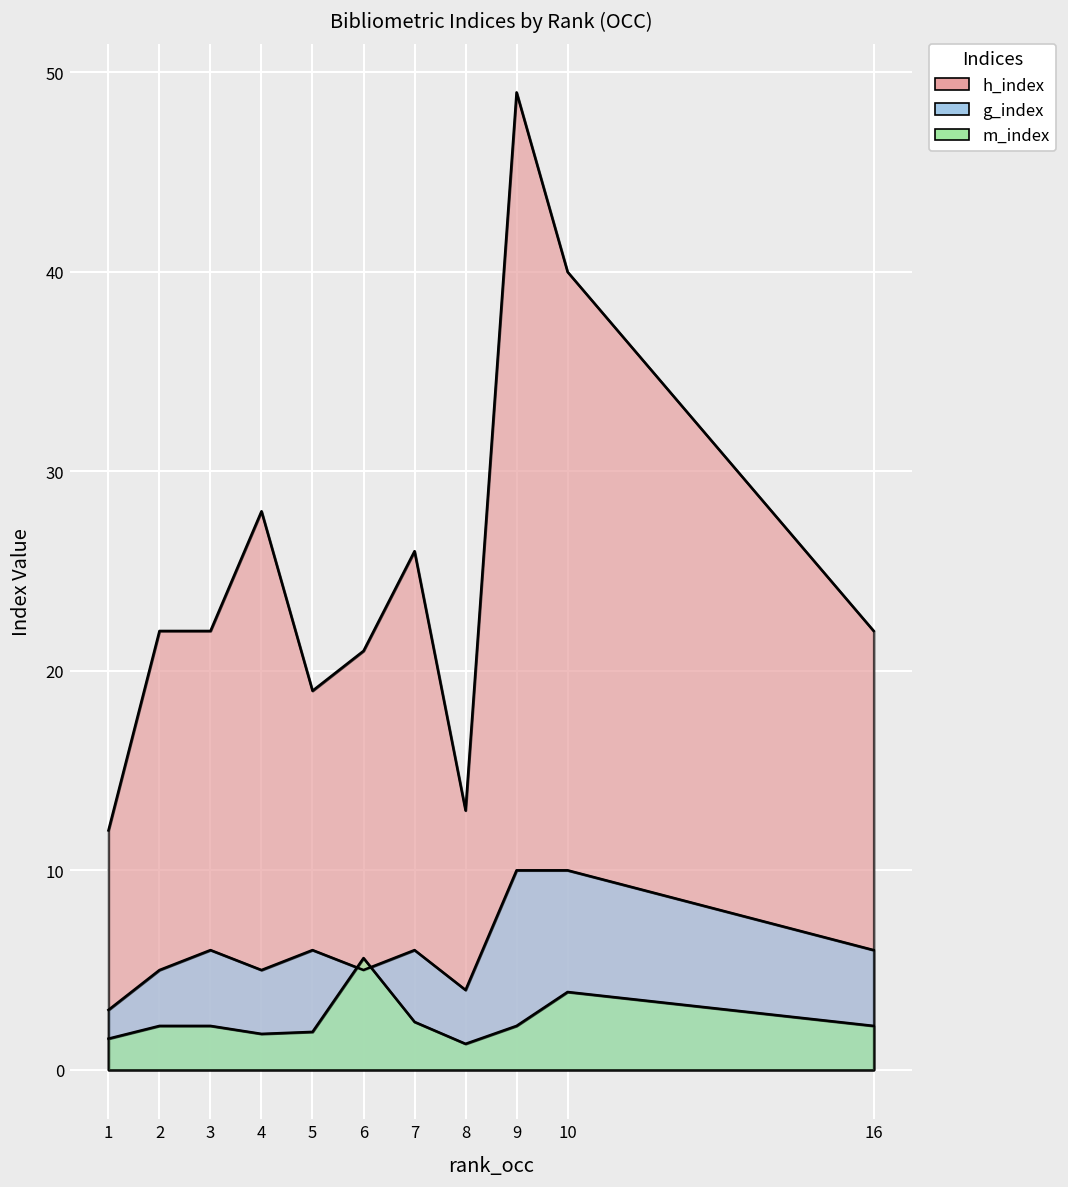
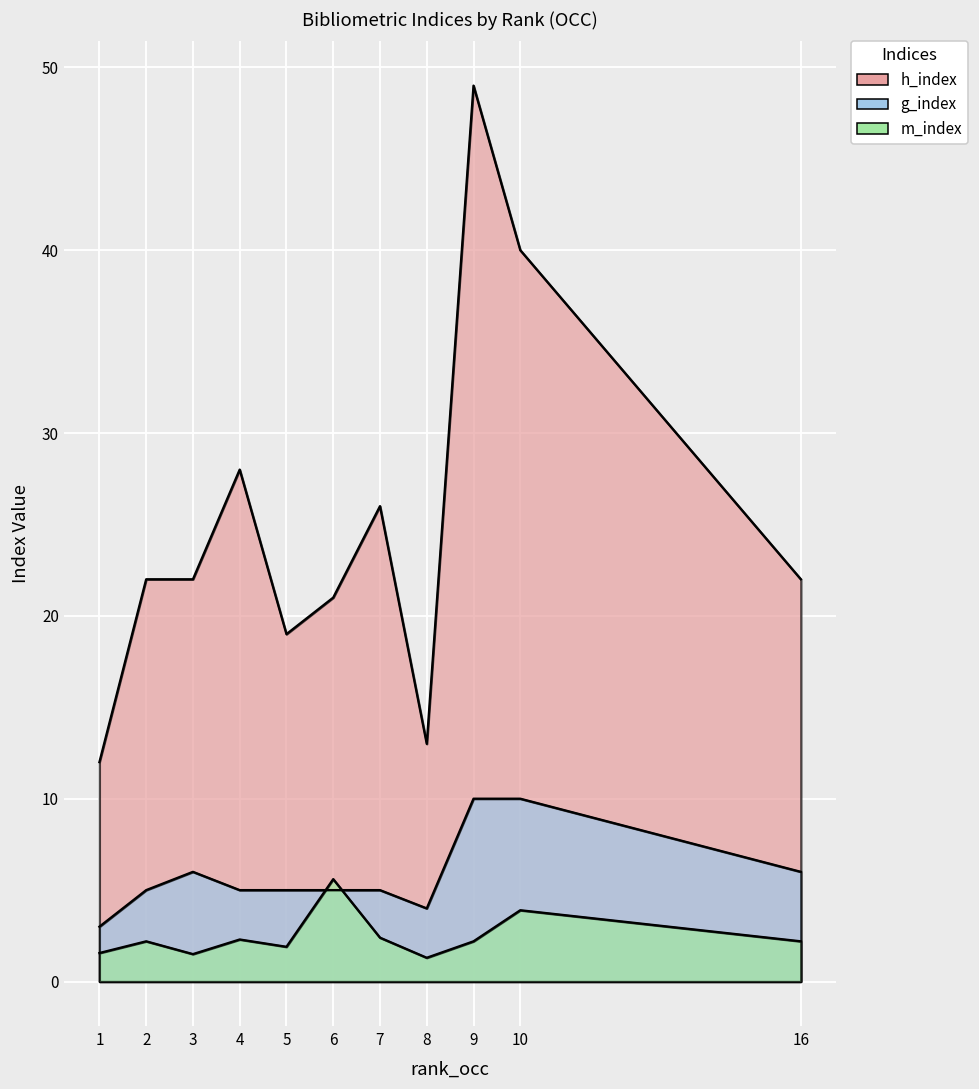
m_index, 3: 2.2 -> 1.5
m_index, 4: 1.8 -> 2.3
g_index, 5: 6 -> 5
g_index, 7: 6 -> 5
